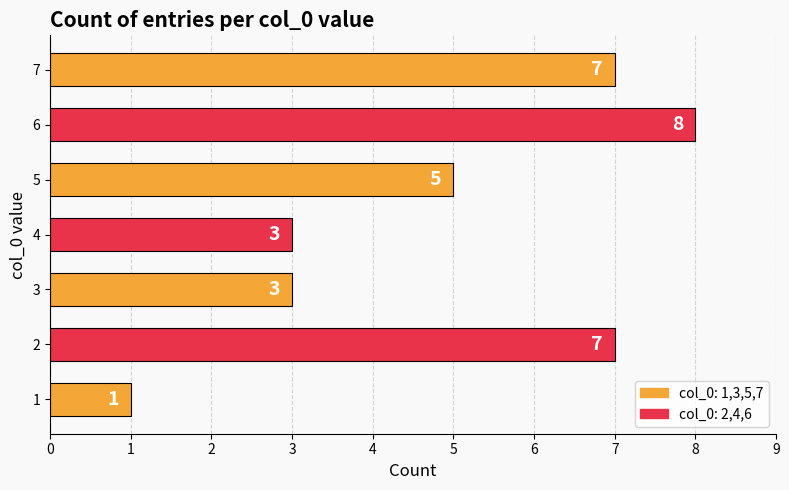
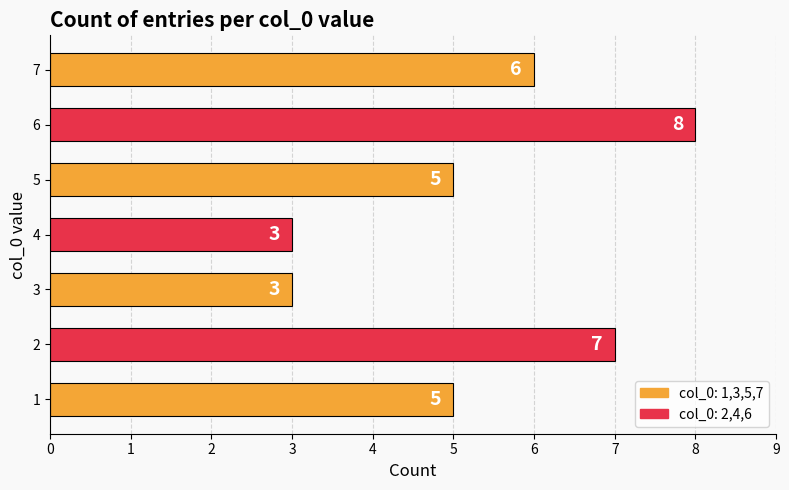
7: 7 -> 6
1: 1 -> 5
